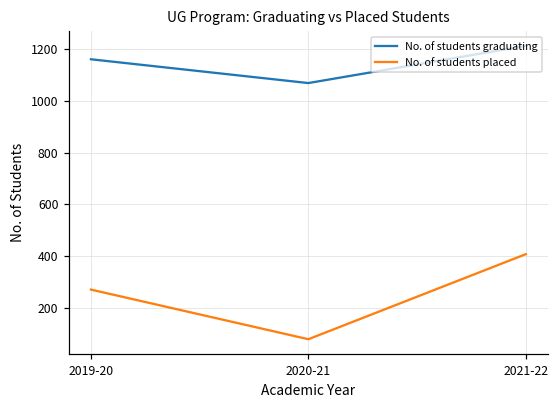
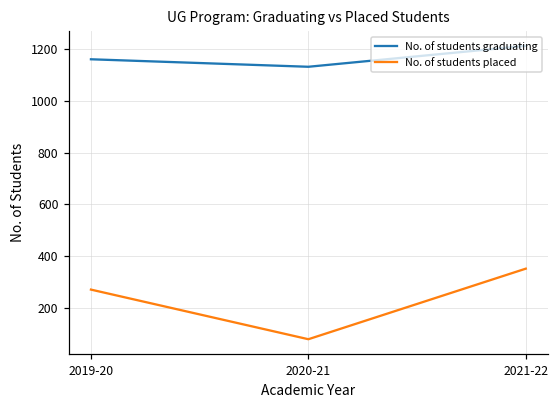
No. of students graduating, 2020-21: 1070 -> 1130
No. of students placed, 2021-22: 410 -> 350
